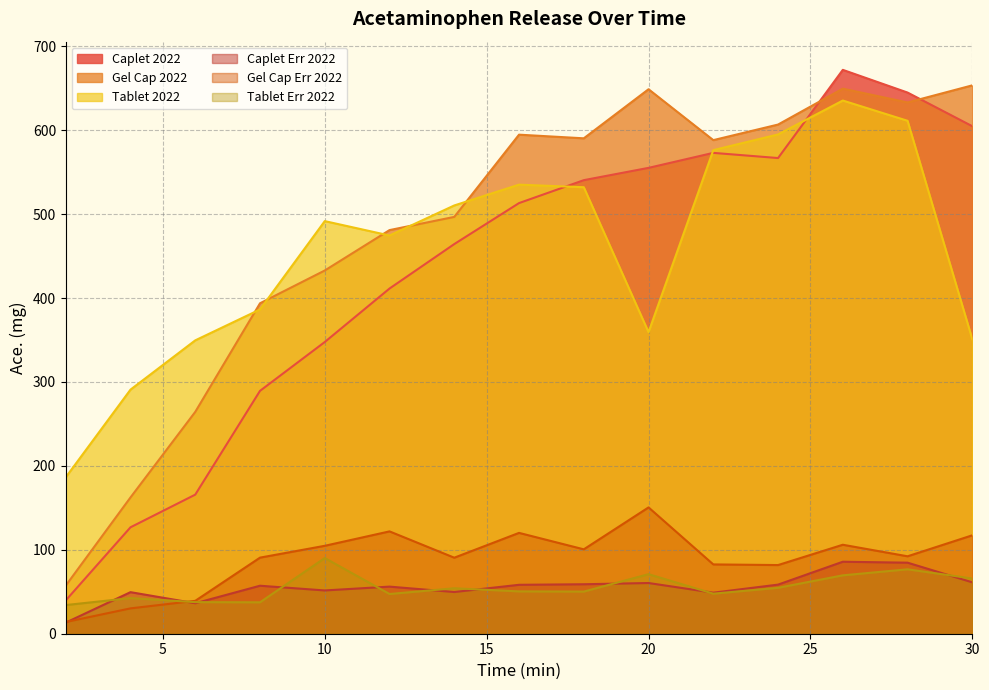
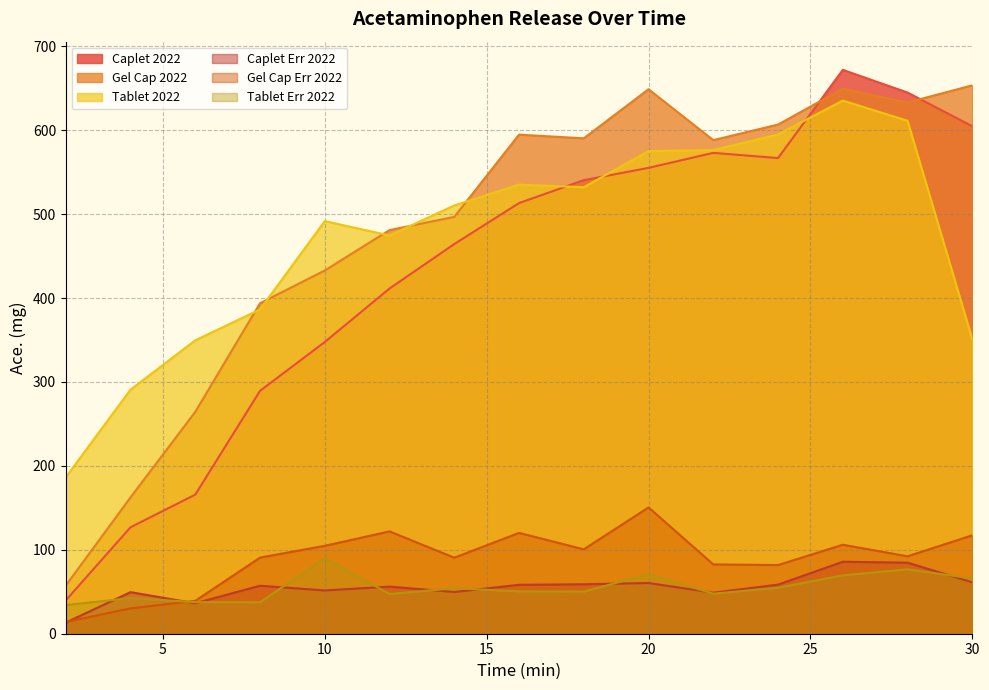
Tablet 2022, 20: 360 -> 580
